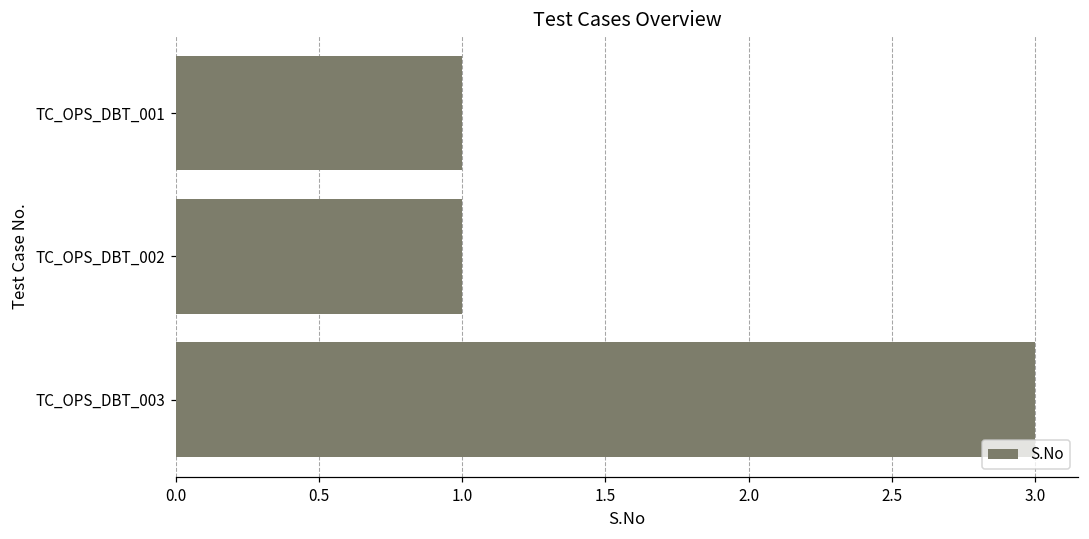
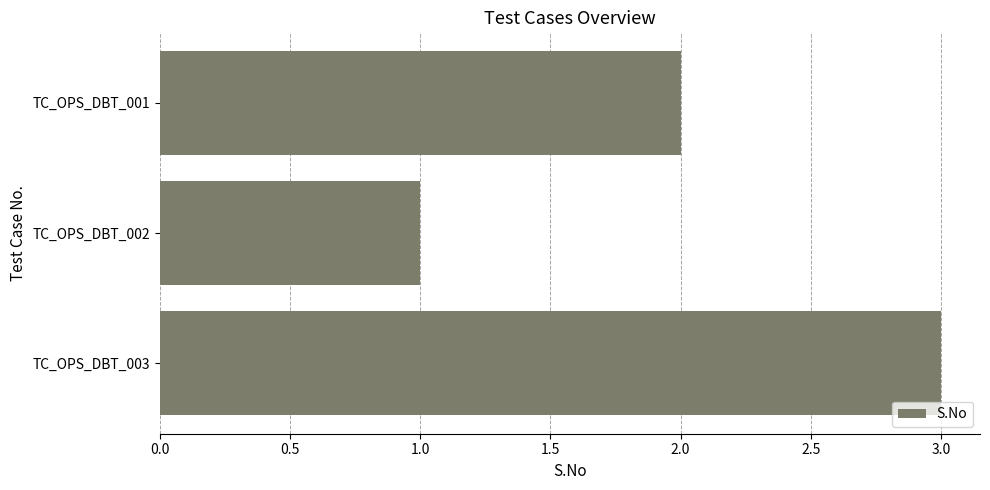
TC_OPS_DBT_001: 1 -> 2
